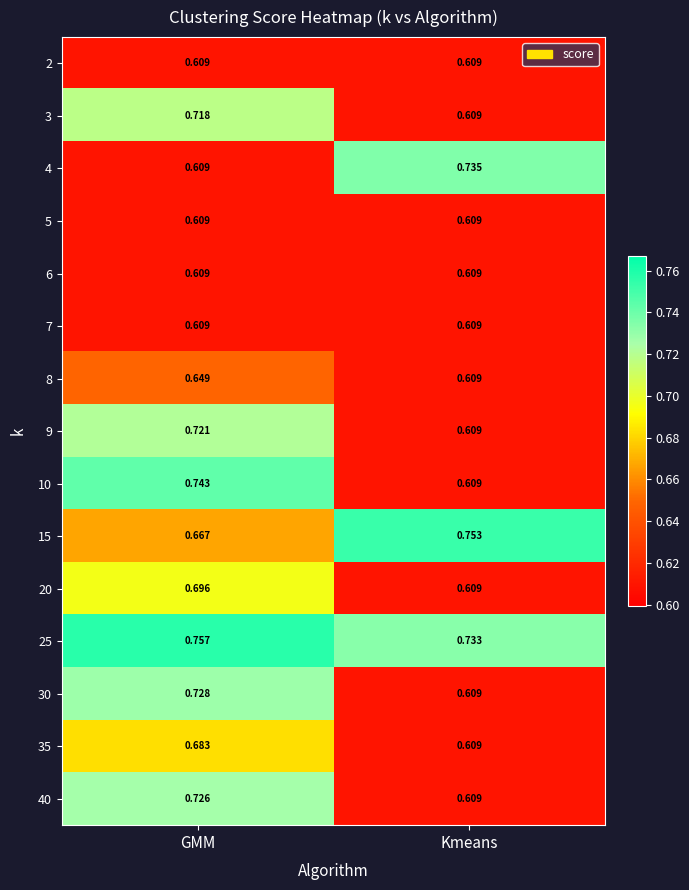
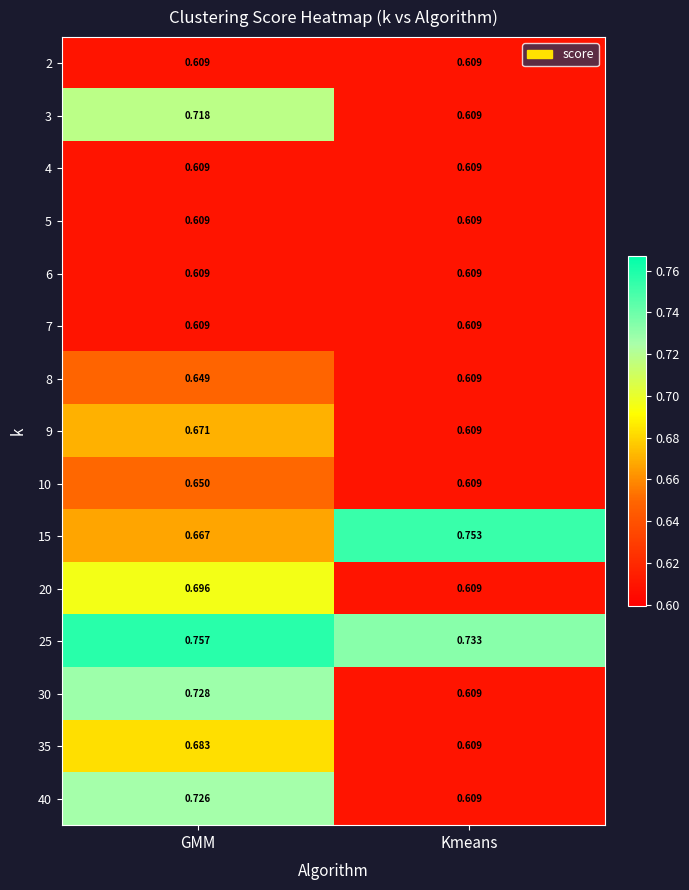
4, Kmeans: 0.735 -> 0.609
9, GMM: 0.721 -> 0.671
10, GMM: 0.743 -> 0.650
